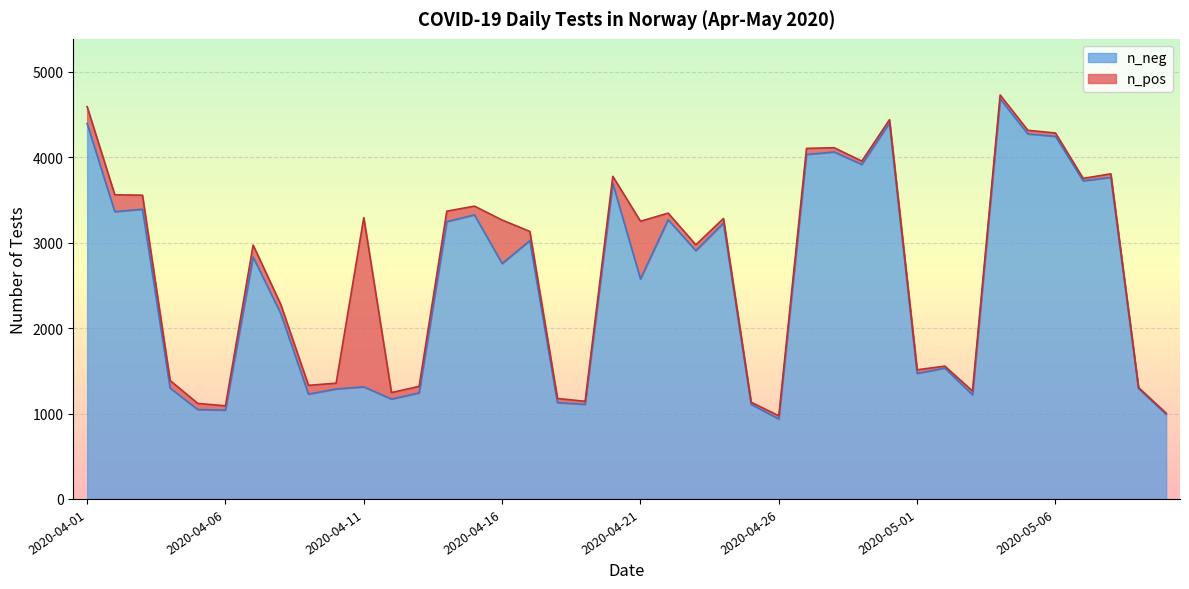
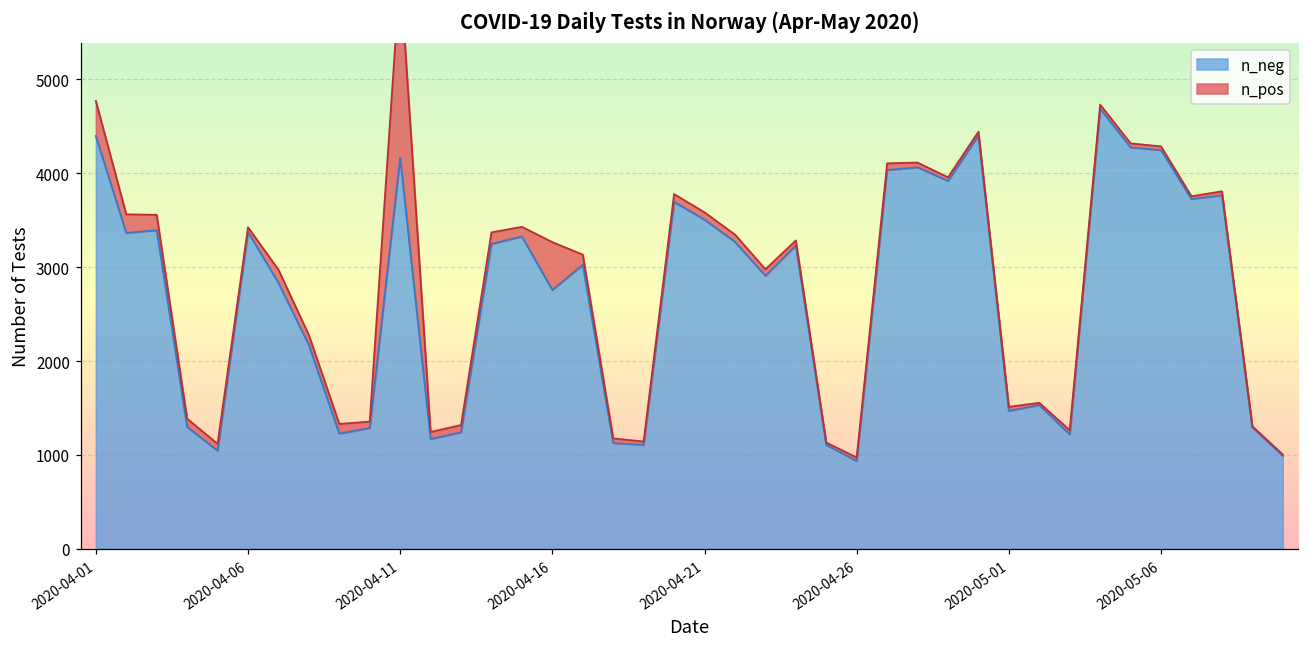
n_pos, 2020-04-01: 200 -> 400
n_neg, 2020-04-06: 1000 -> 3400
n_neg, 2020-04-11: 1300 -> 4200
n_neg, 2020-04-21: 2600 -> 3500
n_pos, 2020-04-21: 700 -> 100
